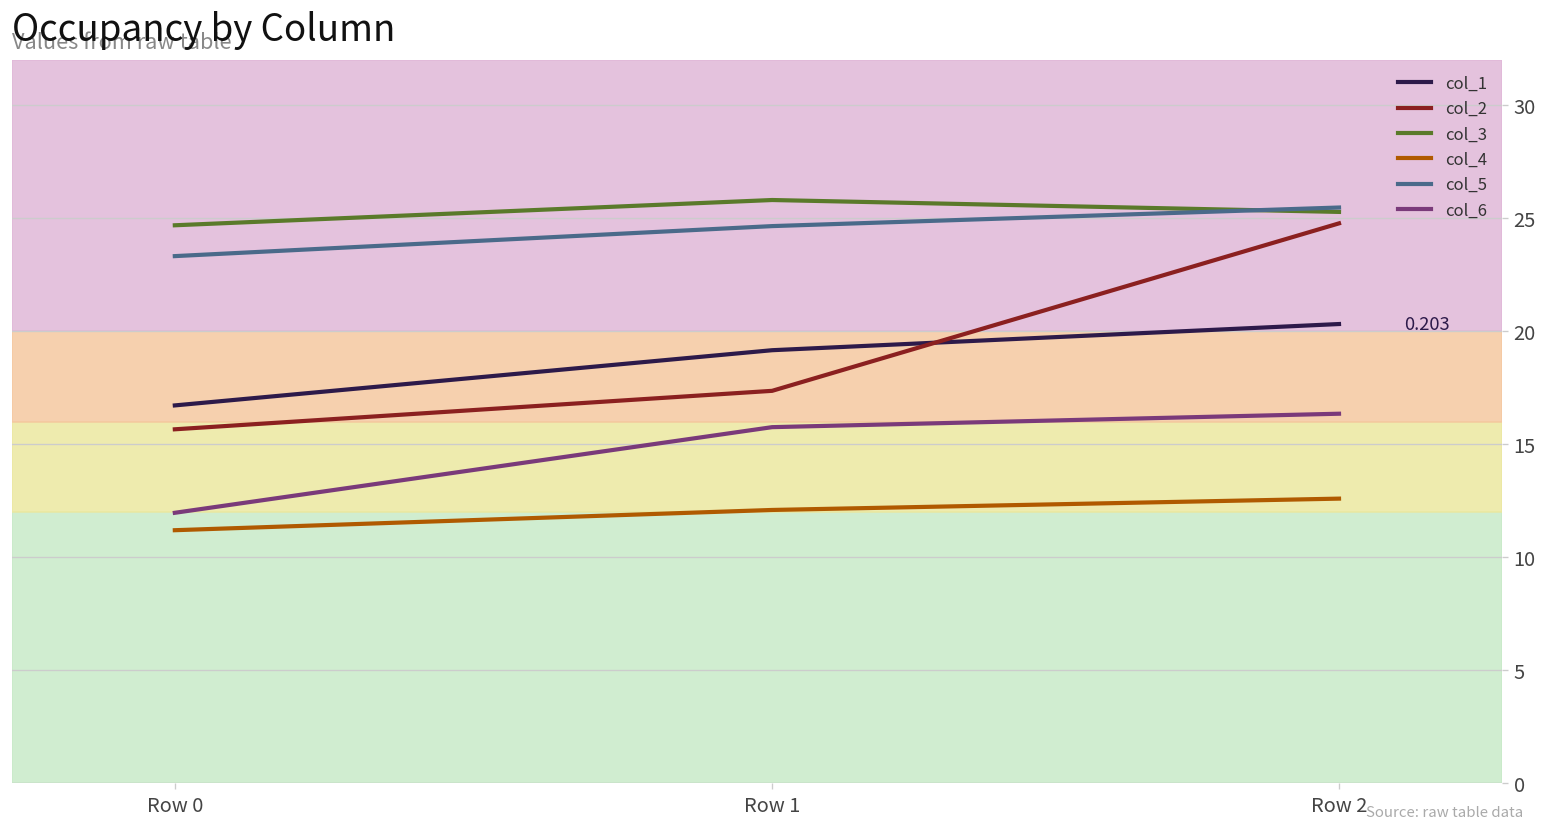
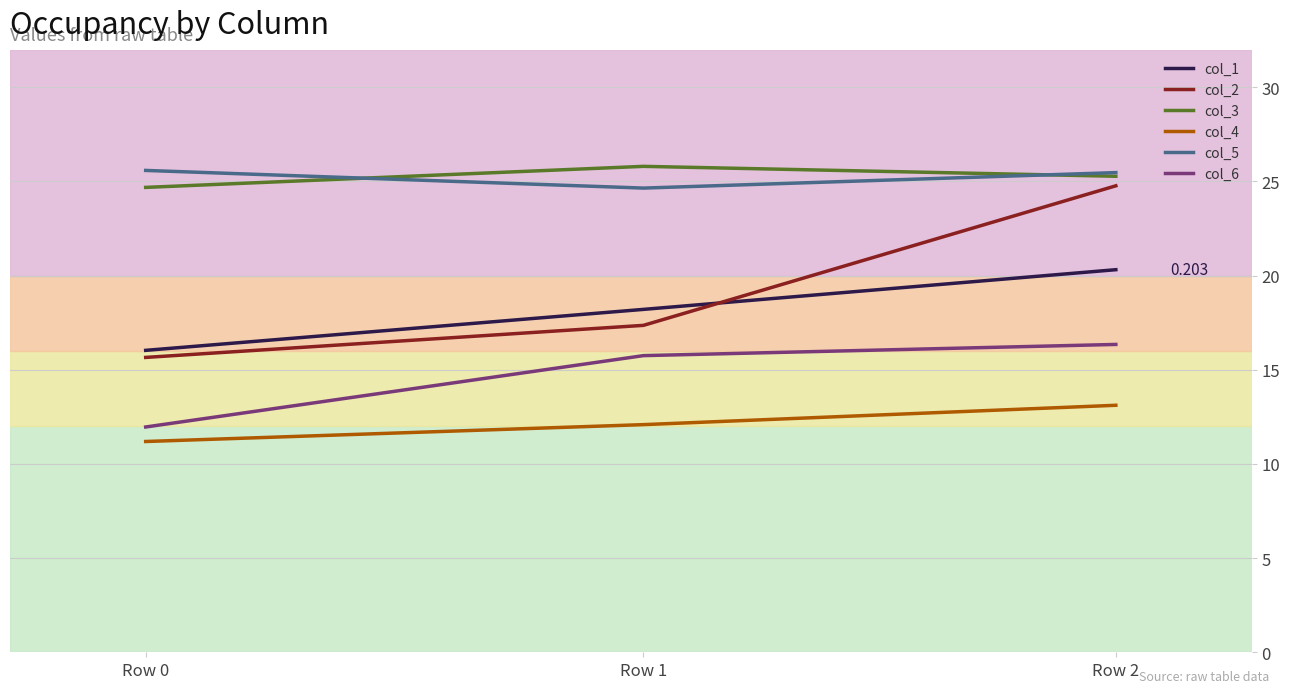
col_1, Row 0: 16.7 -> 16.0
col_5, Row 0: 23.3 -> 25.6
col_1, Row 1: 19.2 -> 18.2
col_4, Row 2: 12.6 -> 13.1
